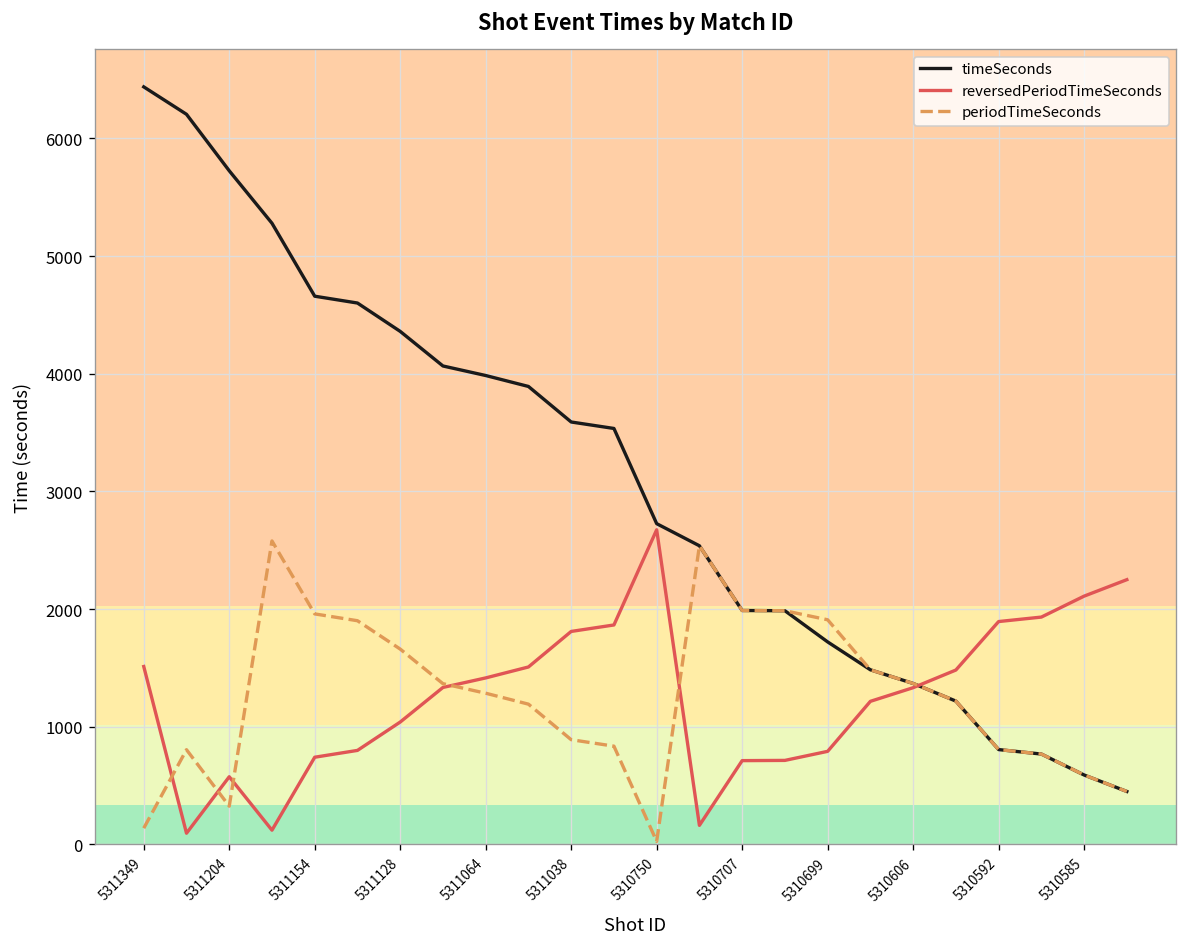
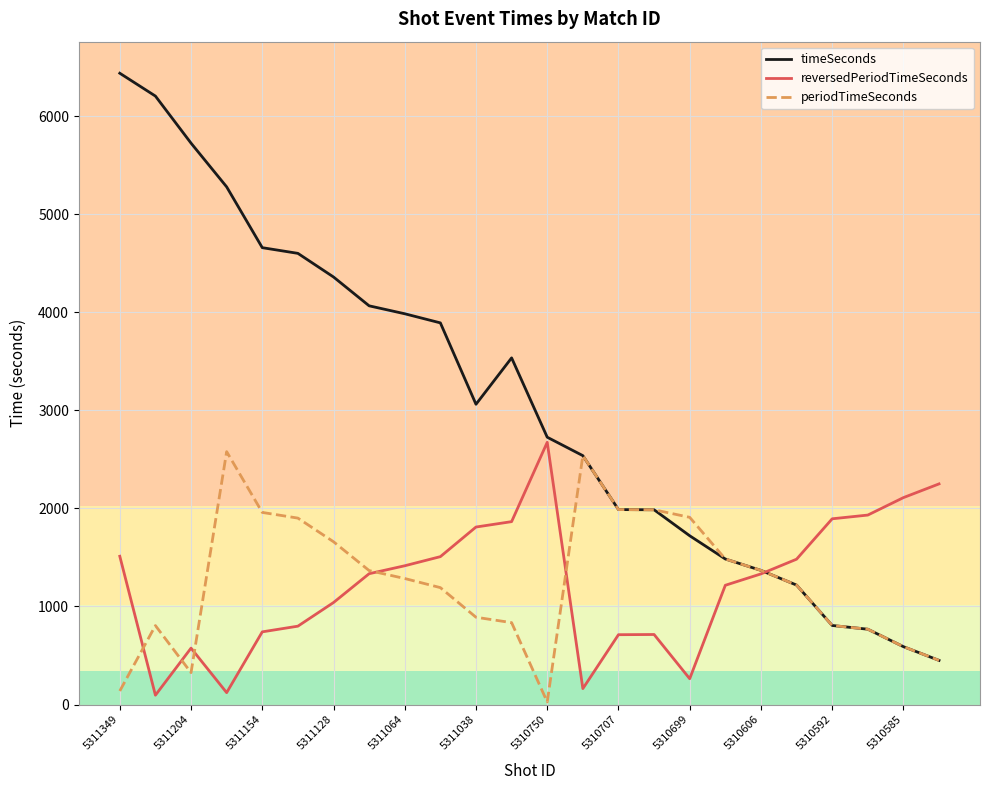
timeSeconds, 5311038: 3600 -> 3100
reversedPeriodTimeSeconds, 5310699: 800 -> 300
